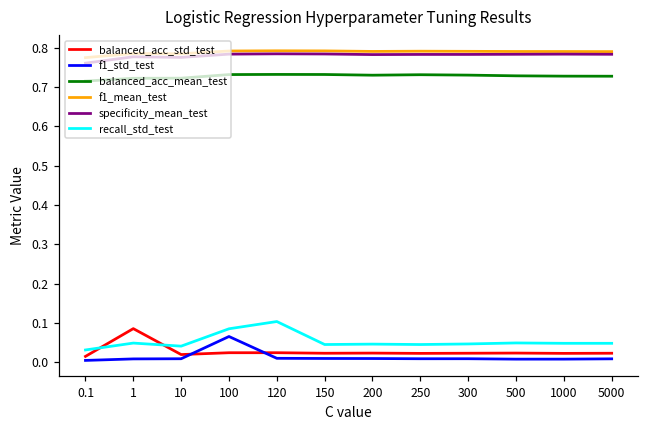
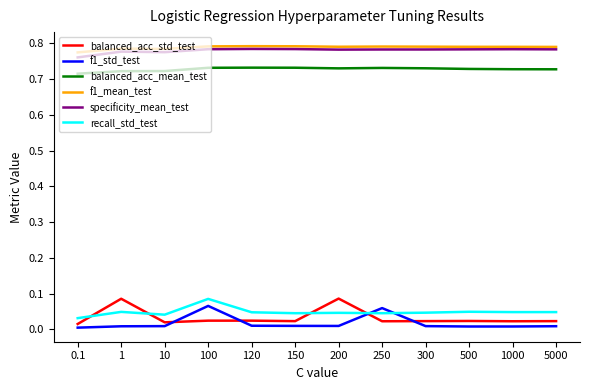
recall_std_test, 120: 0.10 -> 0.05
balanced_acc_std_test, 200: 0.02 -> 0.09
f1_std_test, 250: 0.01 -> 0.06
